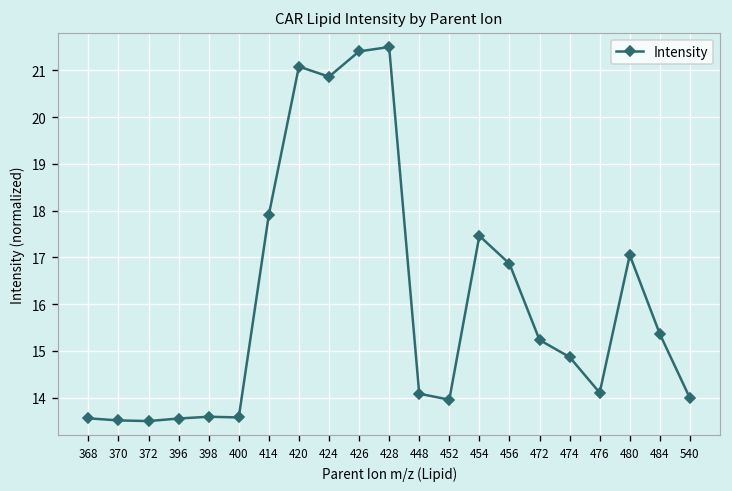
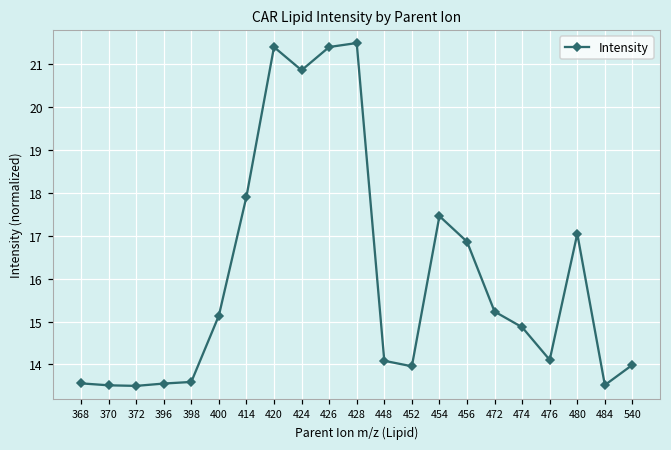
400: 13.6 -> 15.1
420: 21.1 -> 21.4
484: 15.4 -> 13.5
